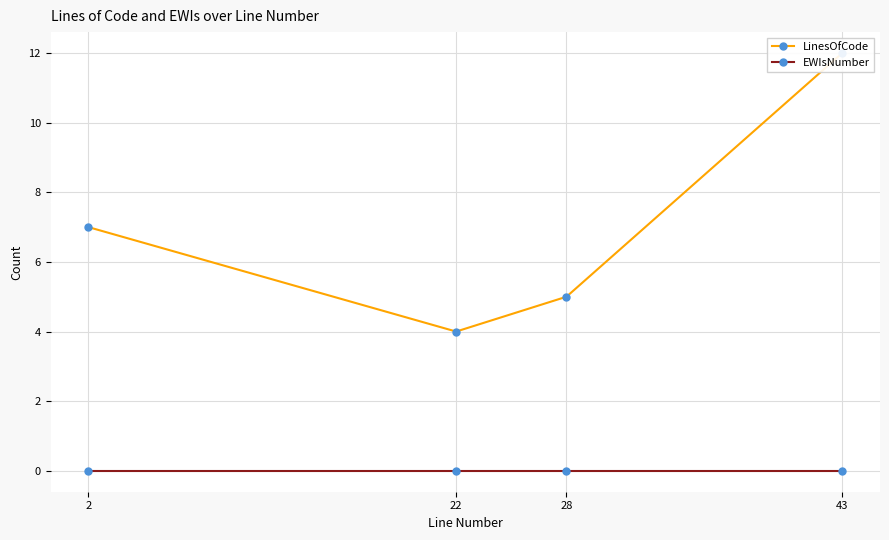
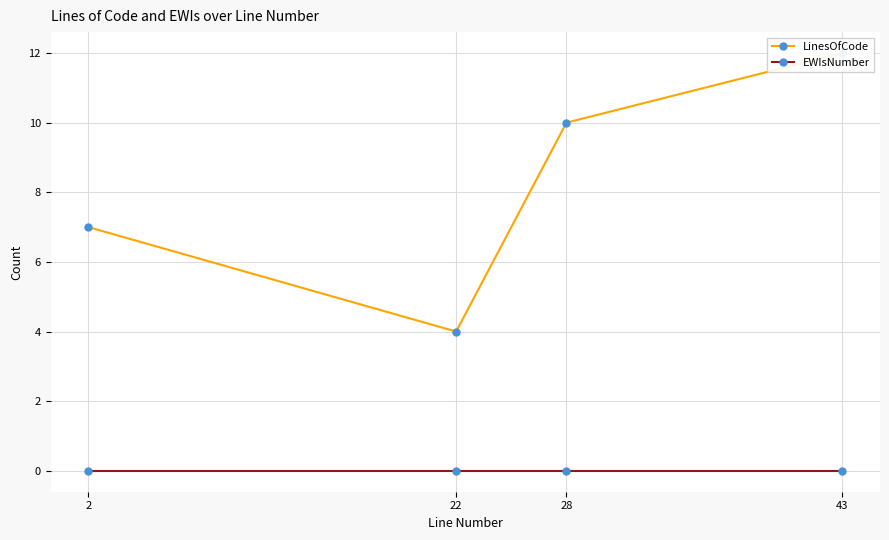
LinesOfCode, 28: 5 -> 10
